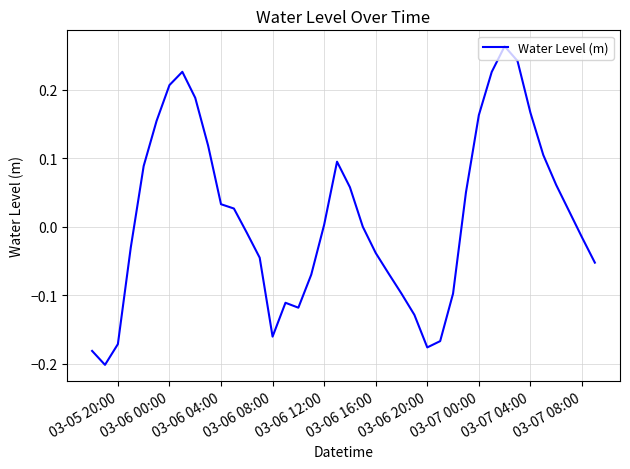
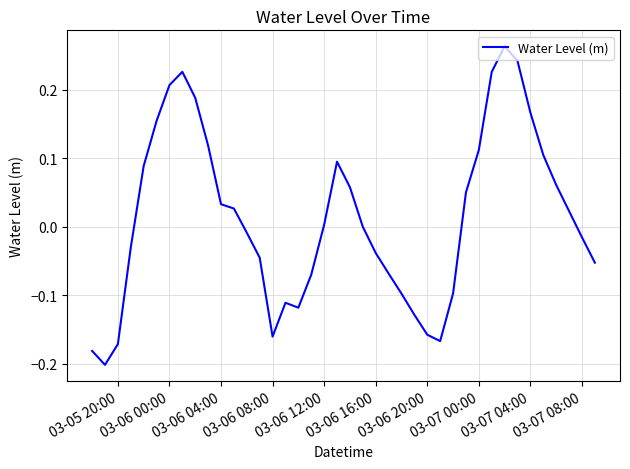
03-06 20:00: -0.18 -> -0.16
03-07 00:00: 0.16 -> 0.11
